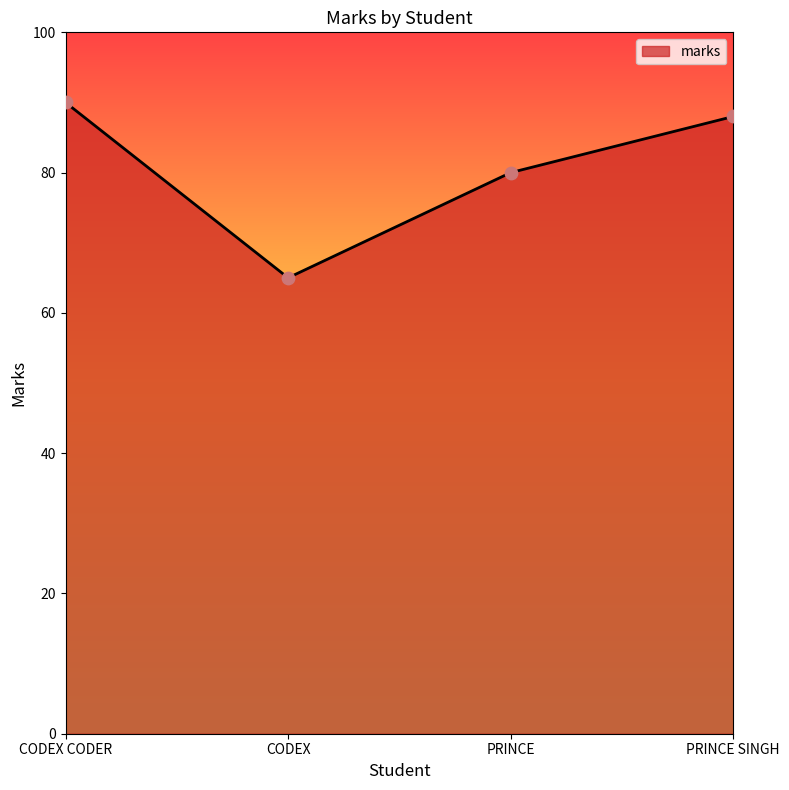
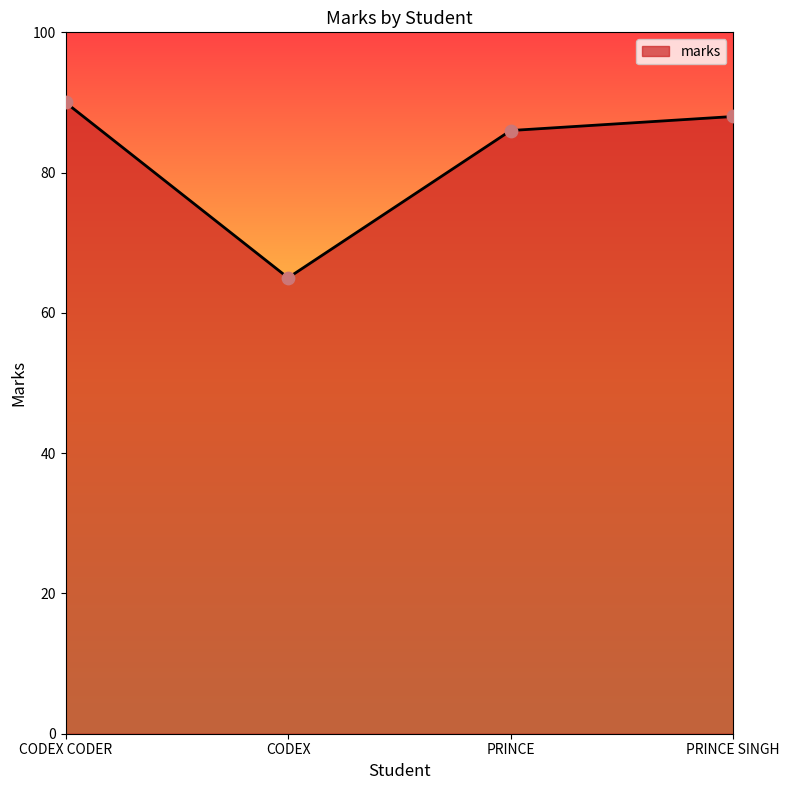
PRINCE: 80 -> 86
